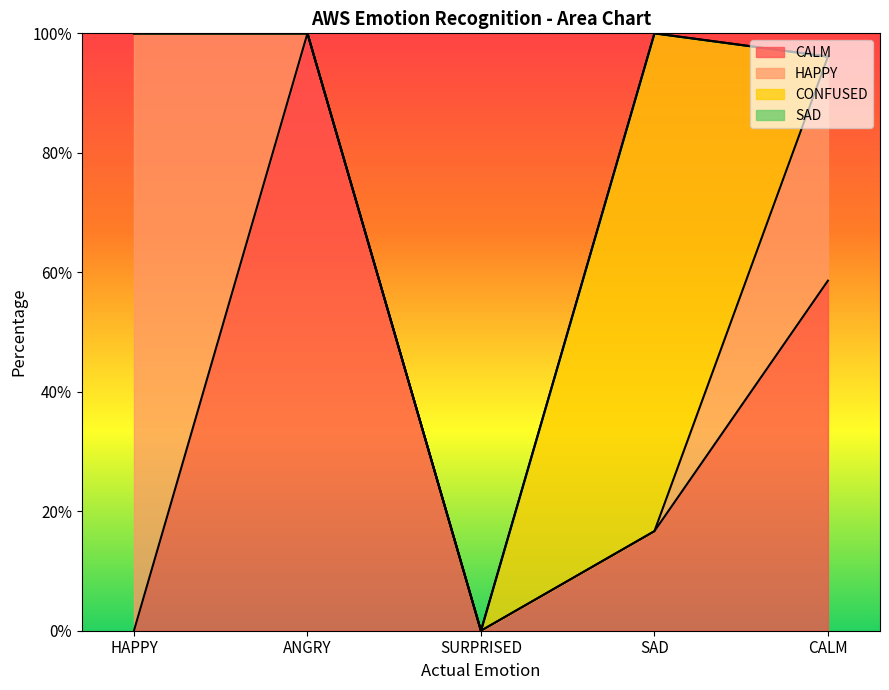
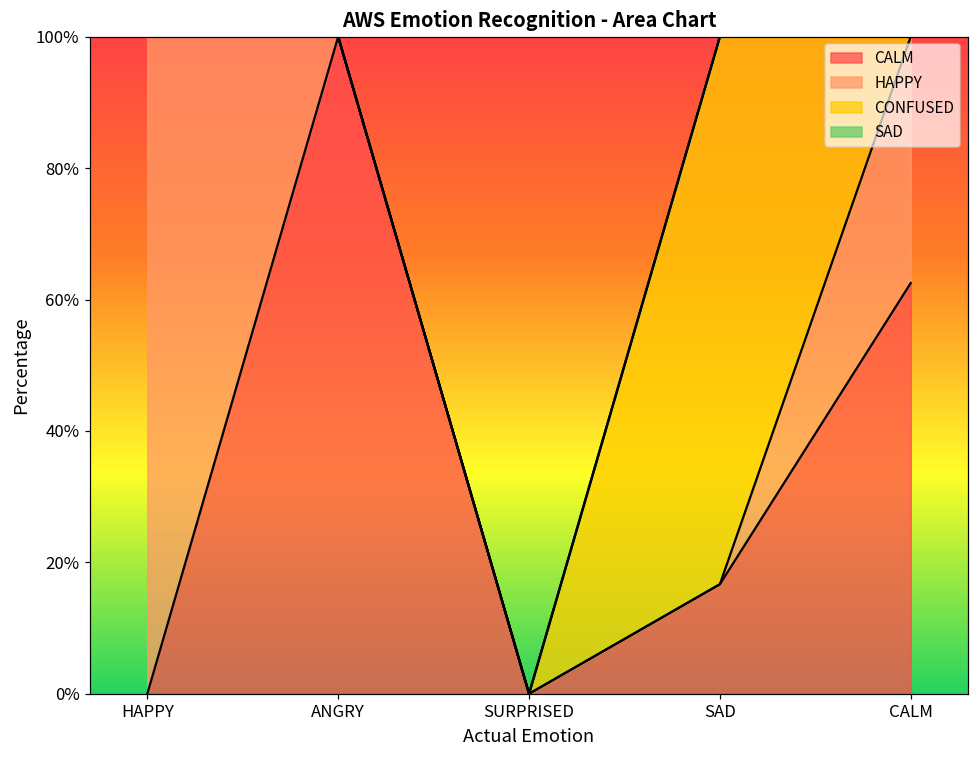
CALM, CALM: 59% -> 63%
